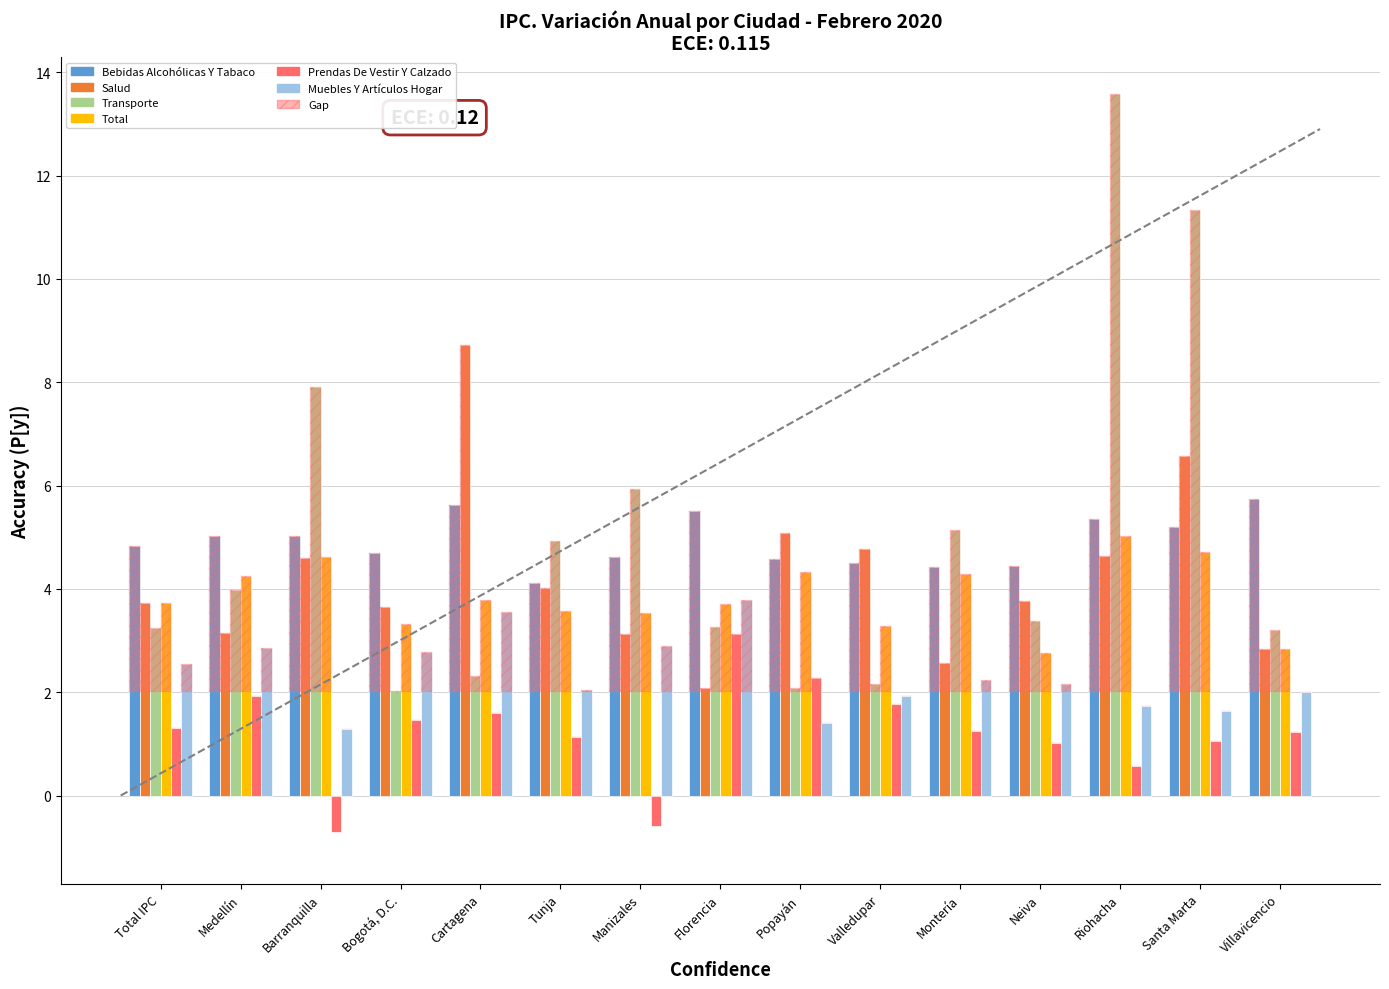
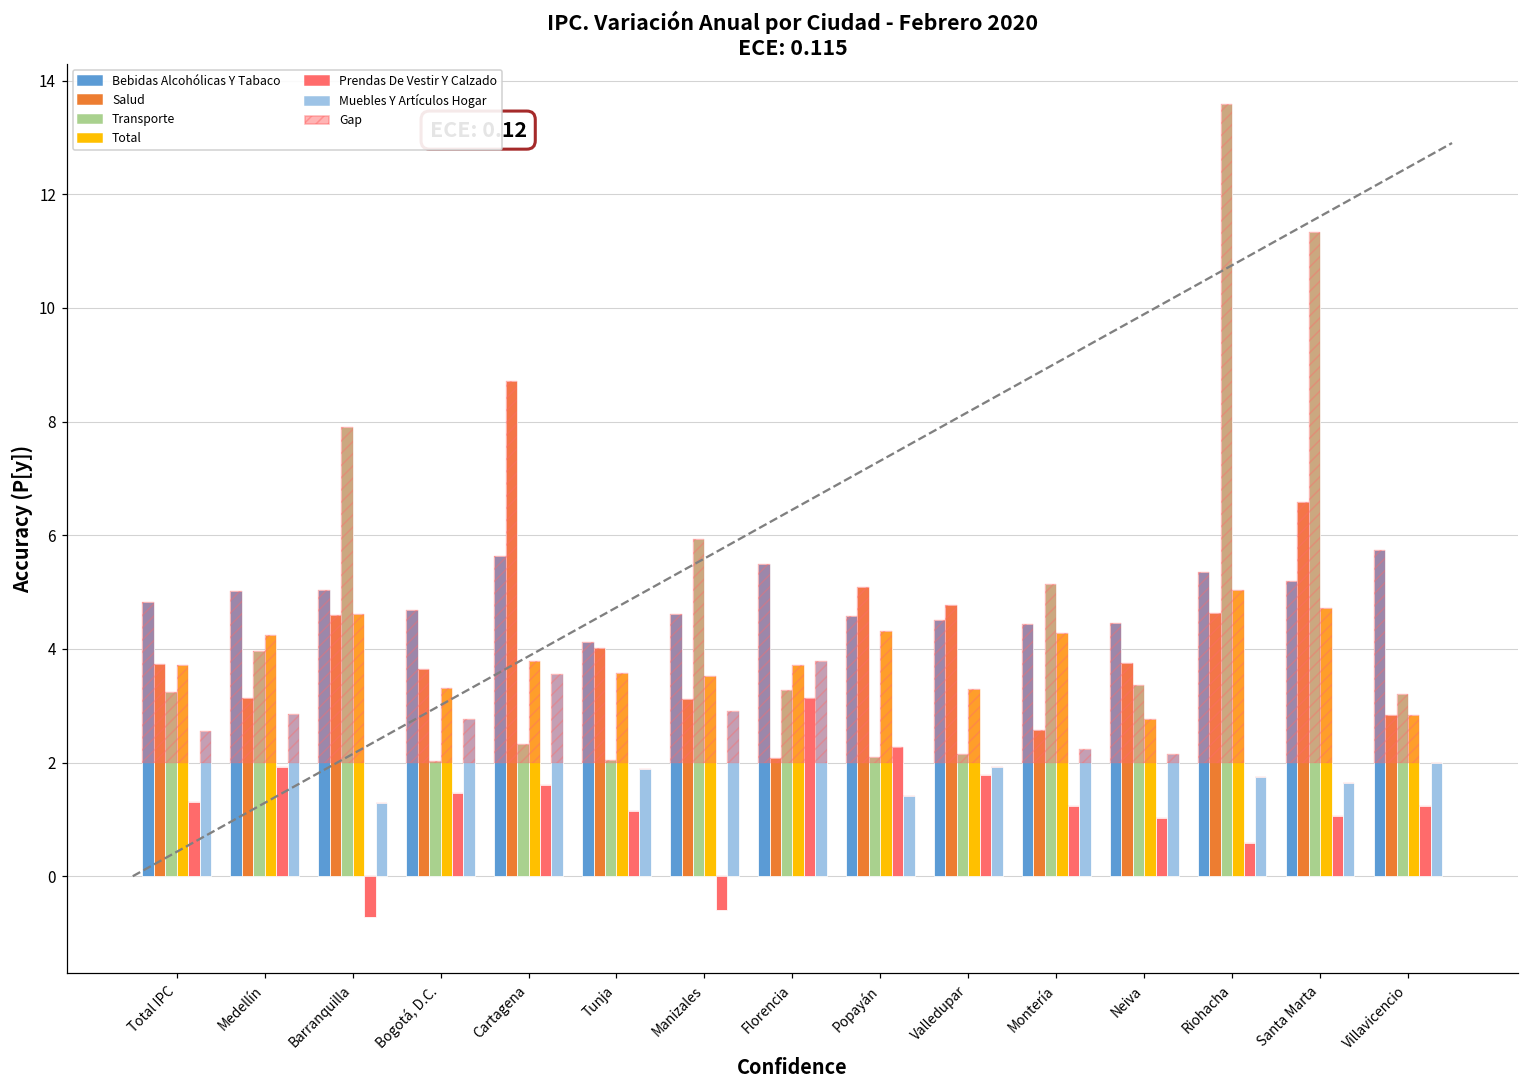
Transporte, Tunja: 4.9 -> 2.0
Muebles Y Artículos Hogar, Tunja: 2.1 -> 1.9
